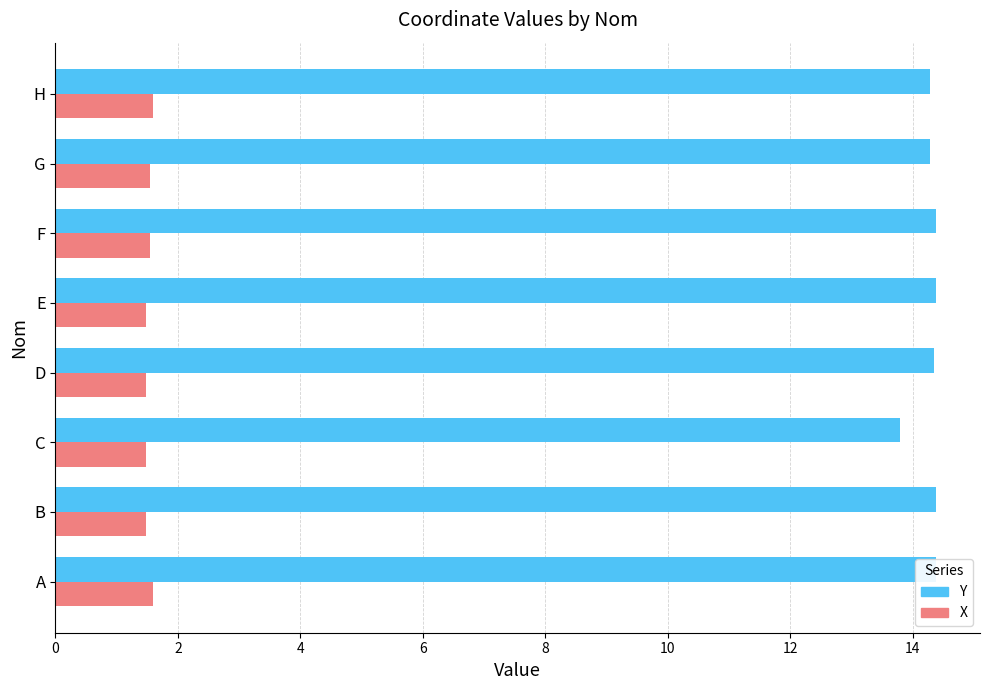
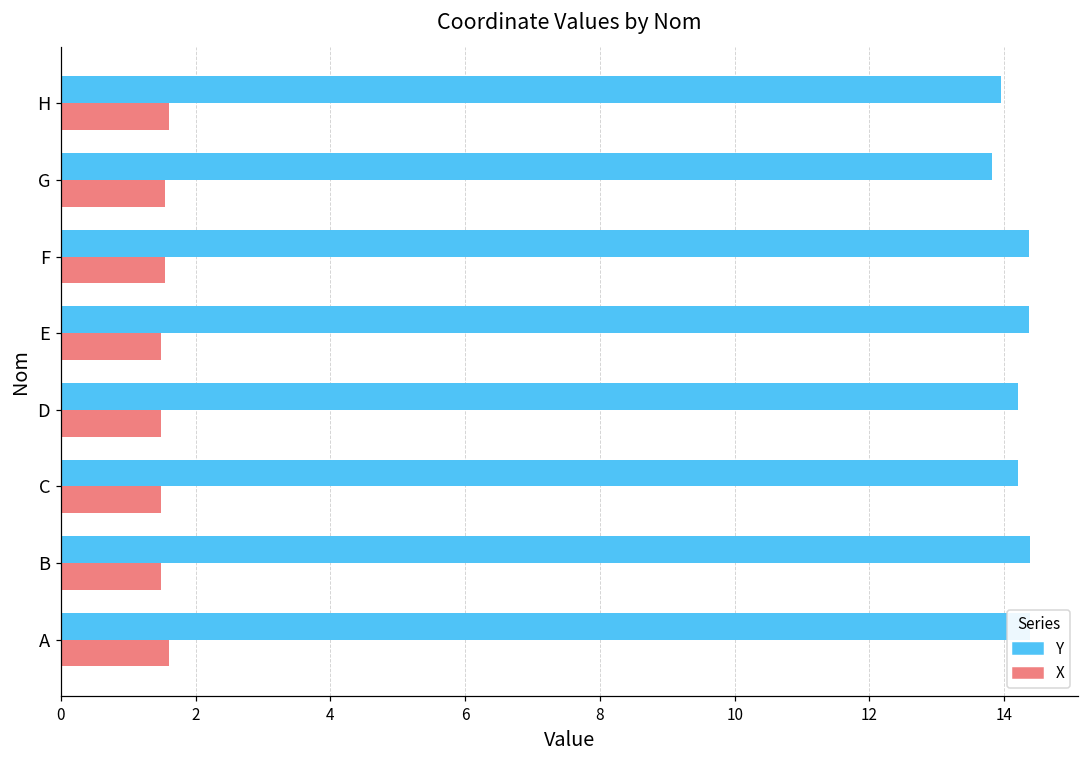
Y, H: 14.3 -> 14.0
Y, G: 14.3 -> 13.8
Y, D: 14.4 -> 14.2
Y, C: 13.8 -> 14.2
